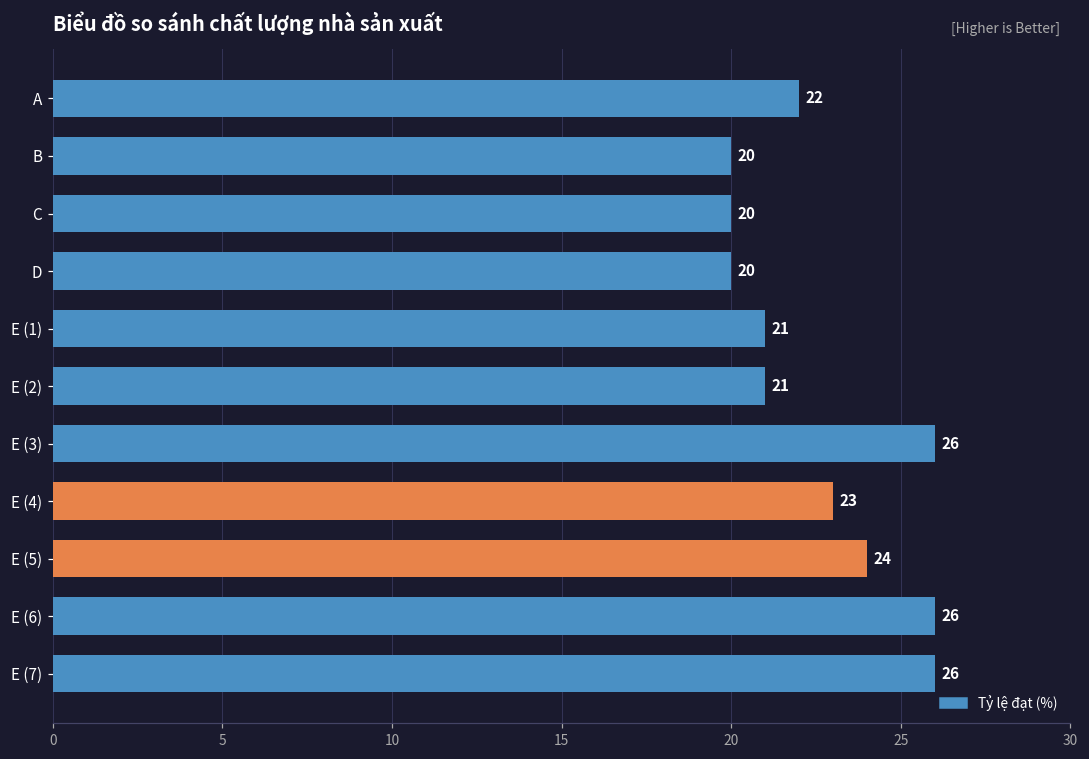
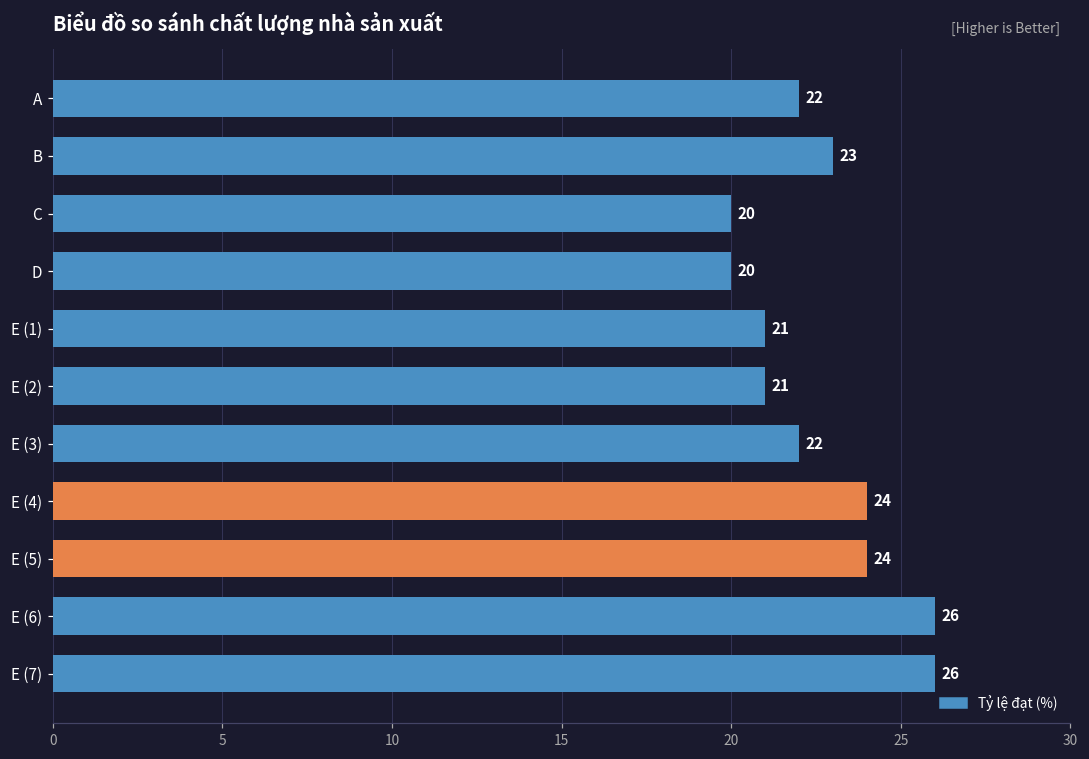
B: 20 -> 23
E (3): 26 -> 22
E (4): 23 -> 24
